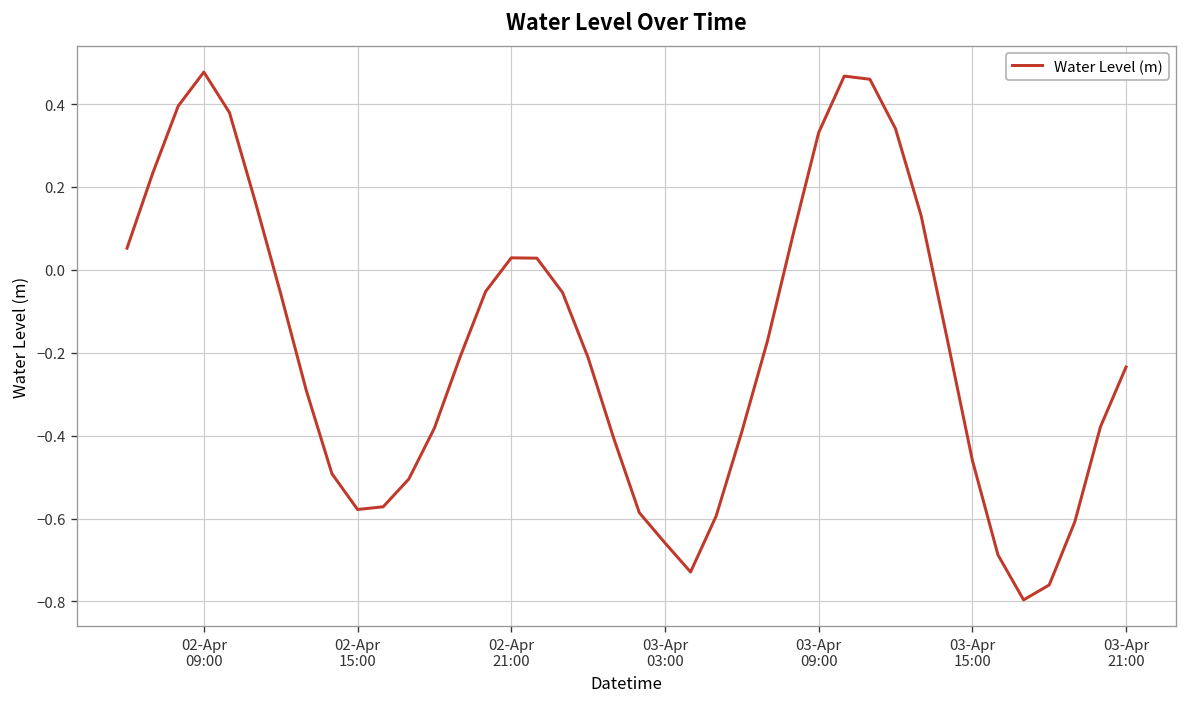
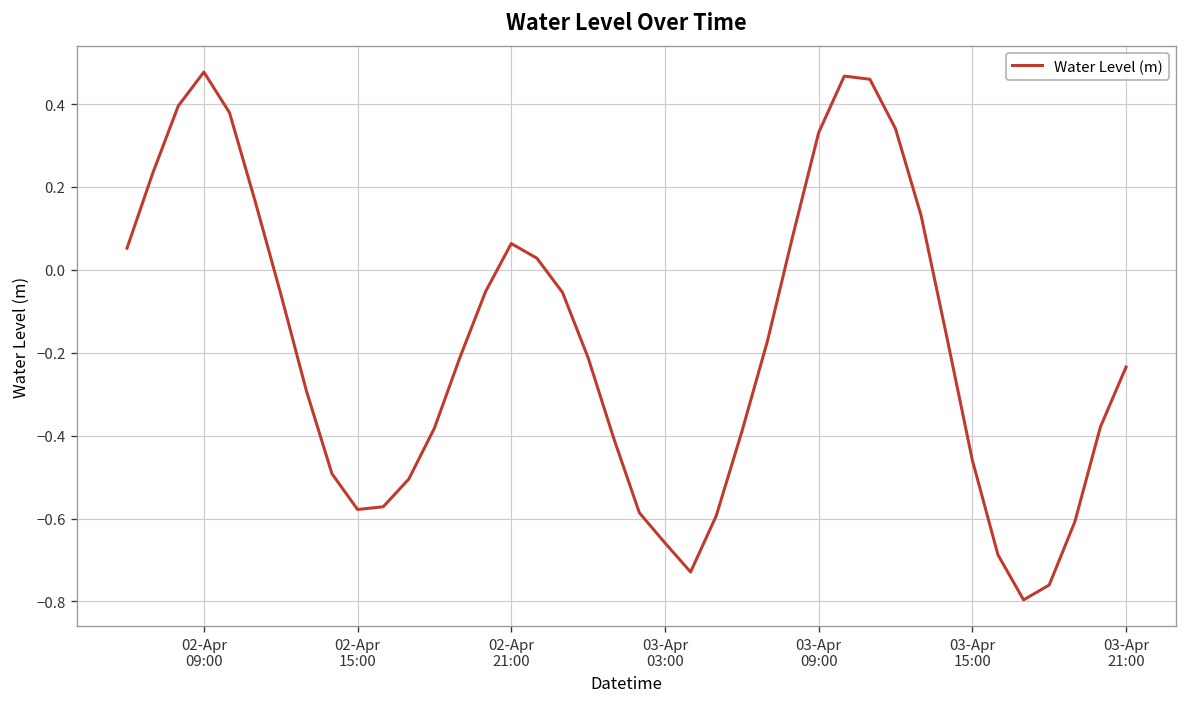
02-Apr 21:00: 0.03 -> 0.06
